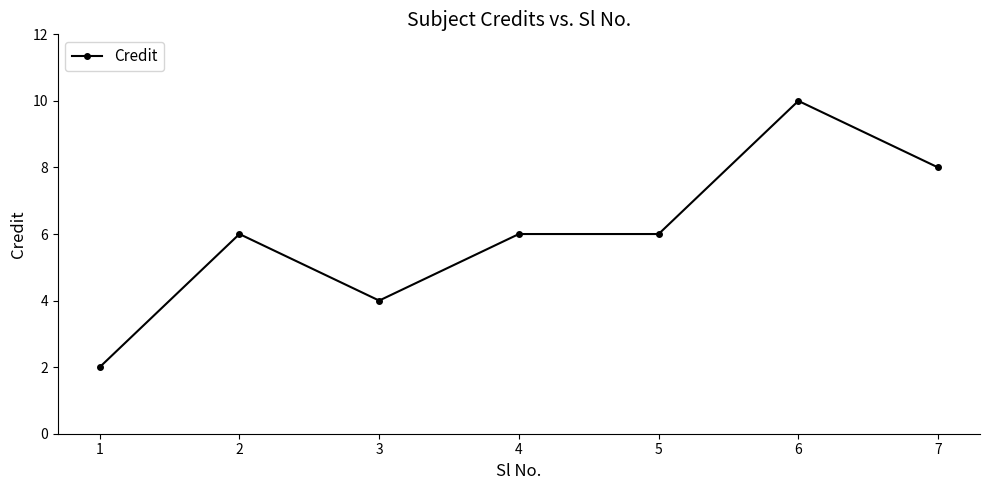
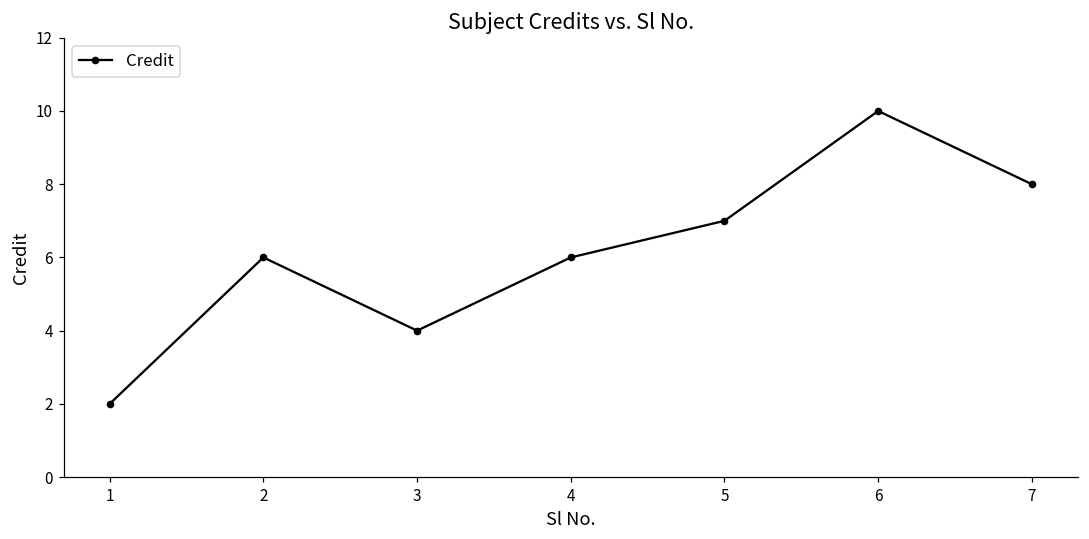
5: 6 -> 7
